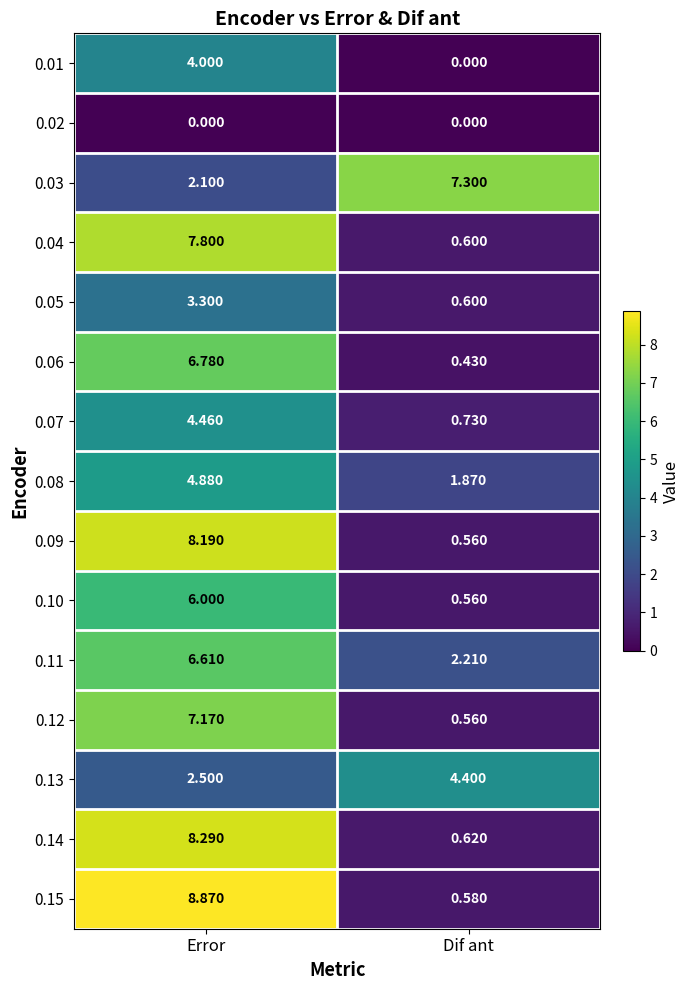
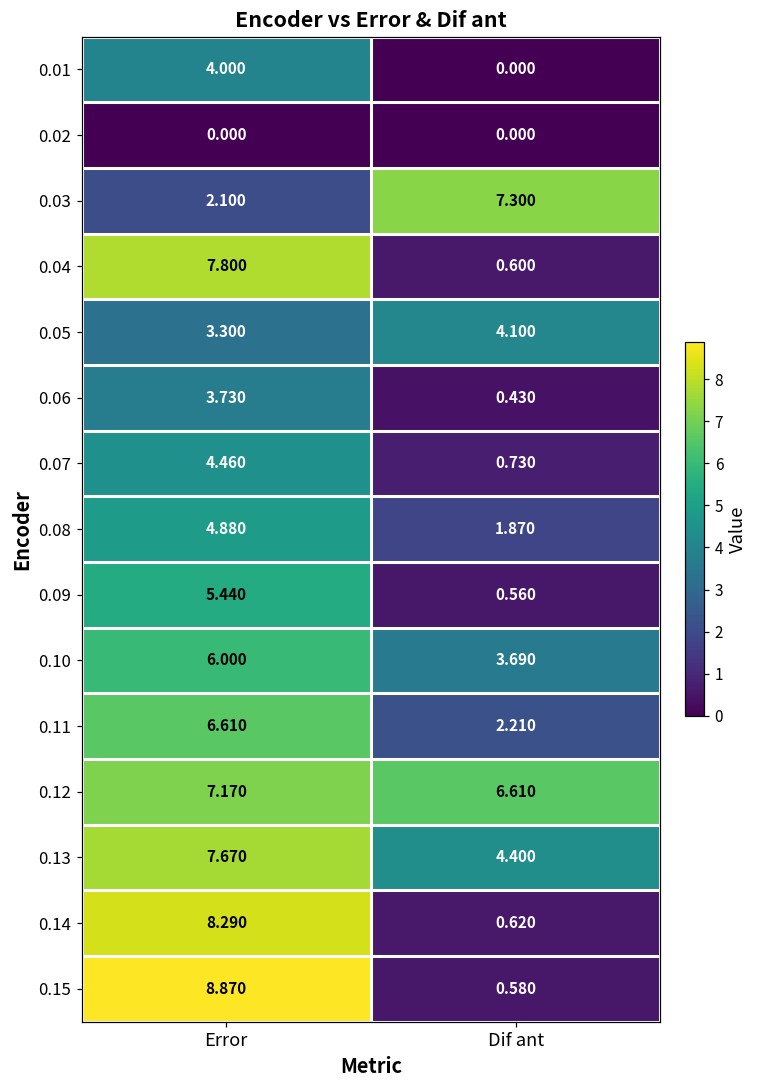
0.05, Dif ant: 0.600 -> 4.100
0.06, Error: 6.780 -> 3.730
0.09, Error: 8.190 -> 5.440
0.10, Dif ant: 0.560 -> 3.690
0.12, Dif ant: 0.560 -> 6.610
0.13, Error: 2.500 -> 7.670
